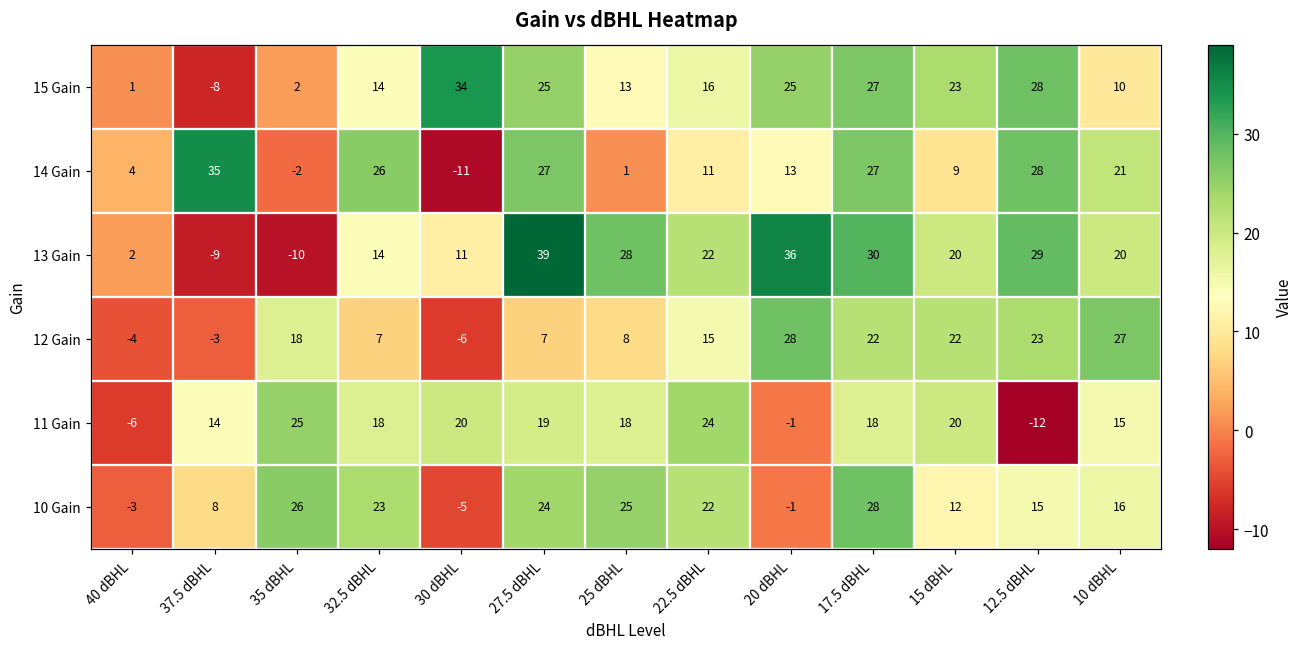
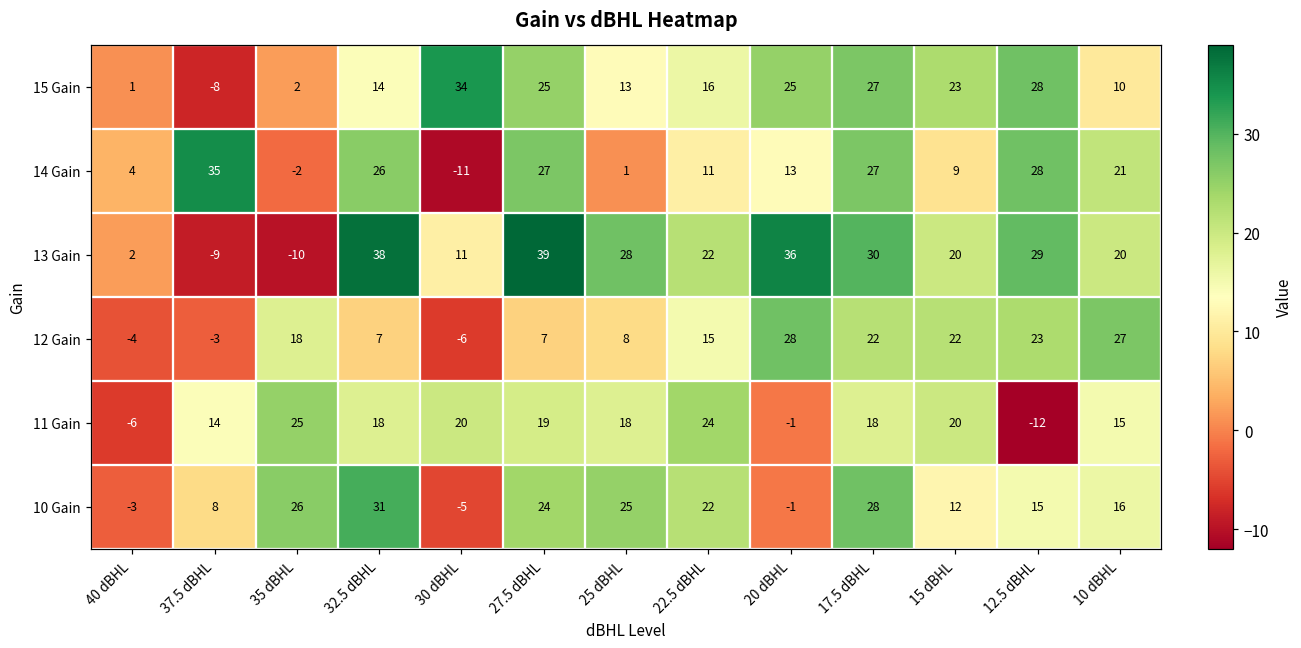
13 Gain, 32.5 dBHL: 14 -> 38
10 Gain, 32.5 dBHL: 23 -> 31
